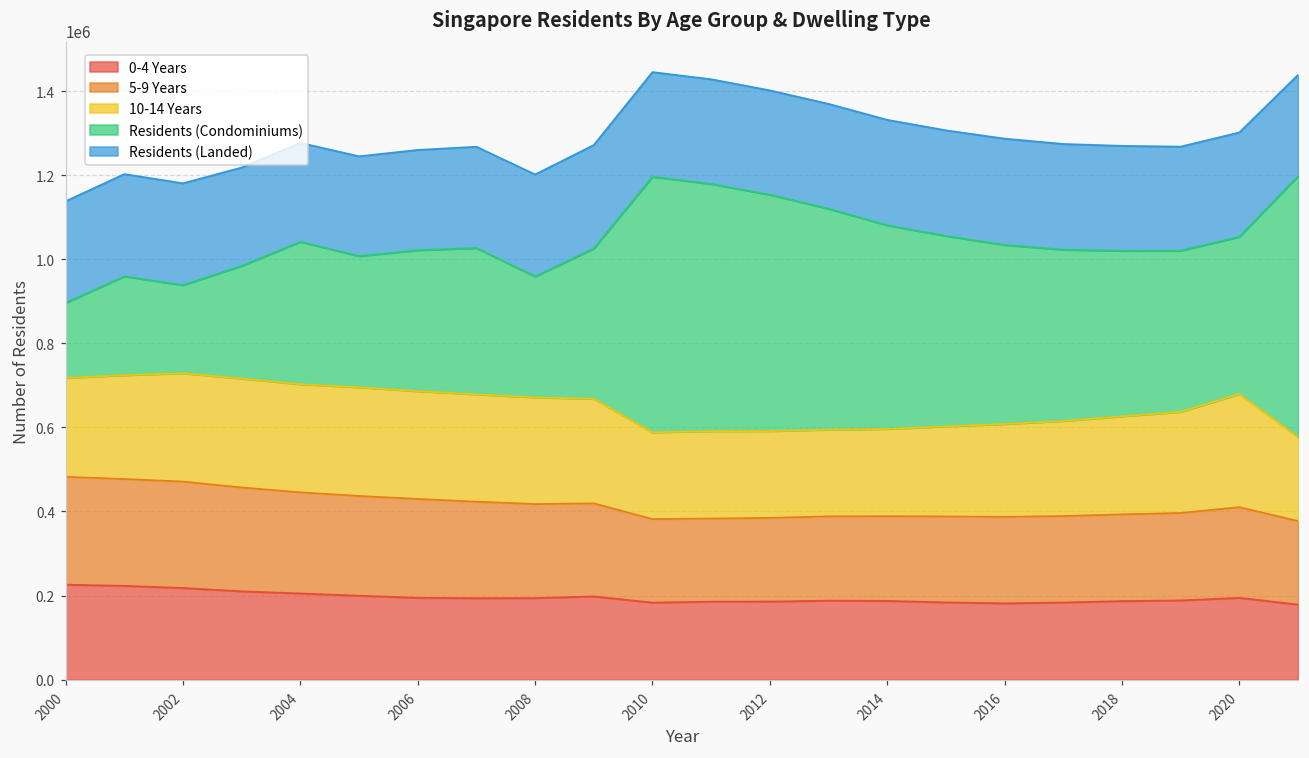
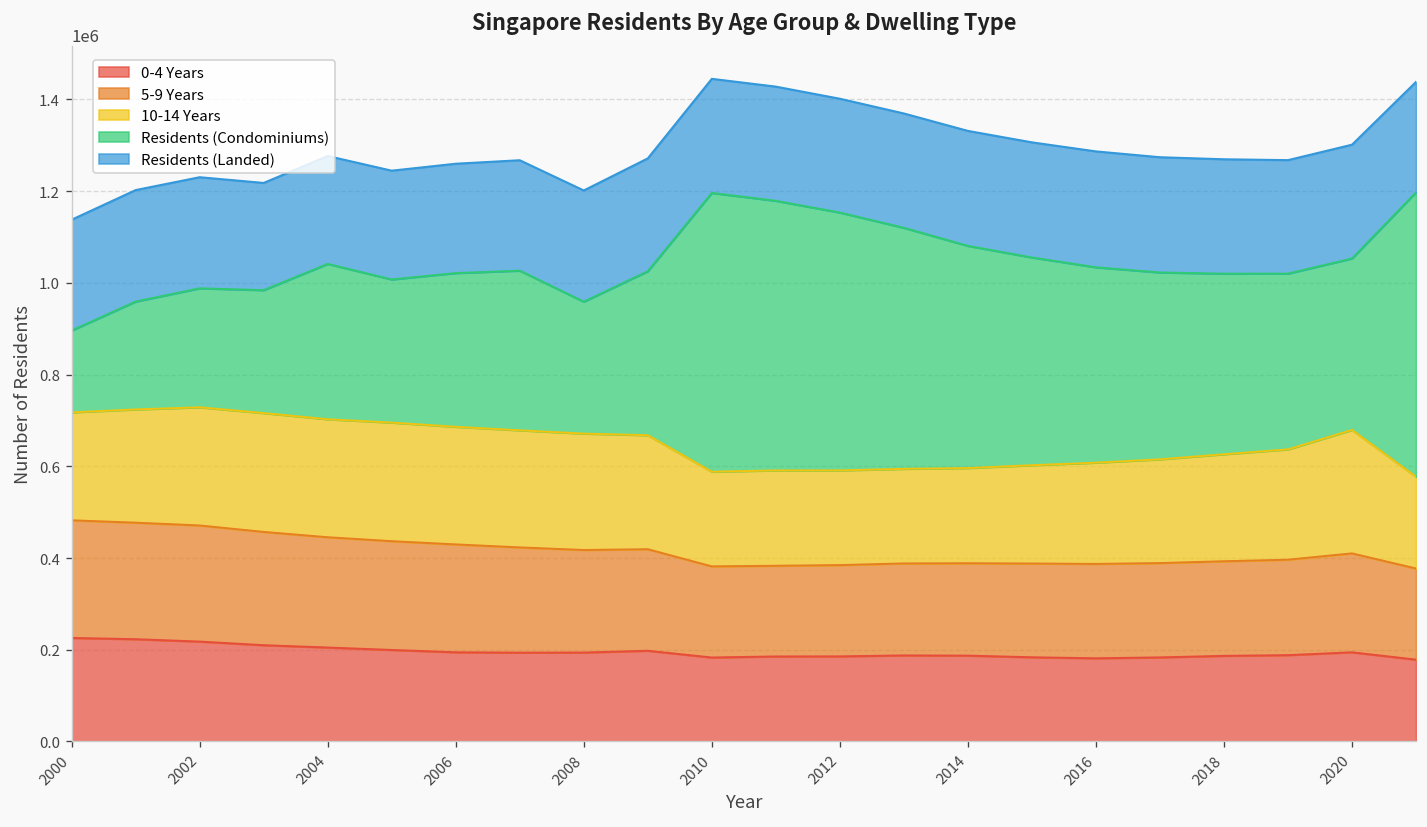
Residents (Condominiums), 2002: 210000 -> 260000
